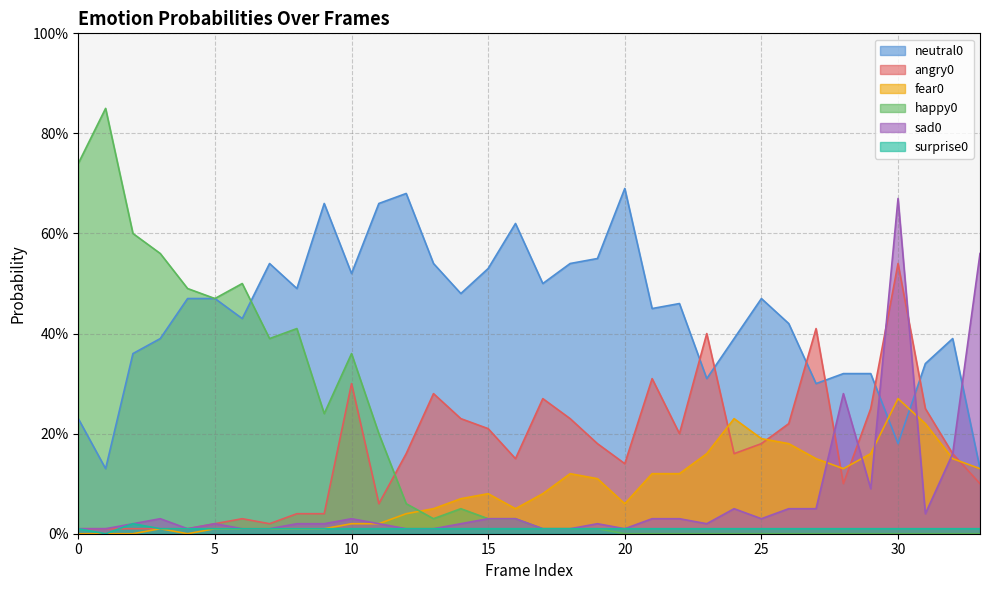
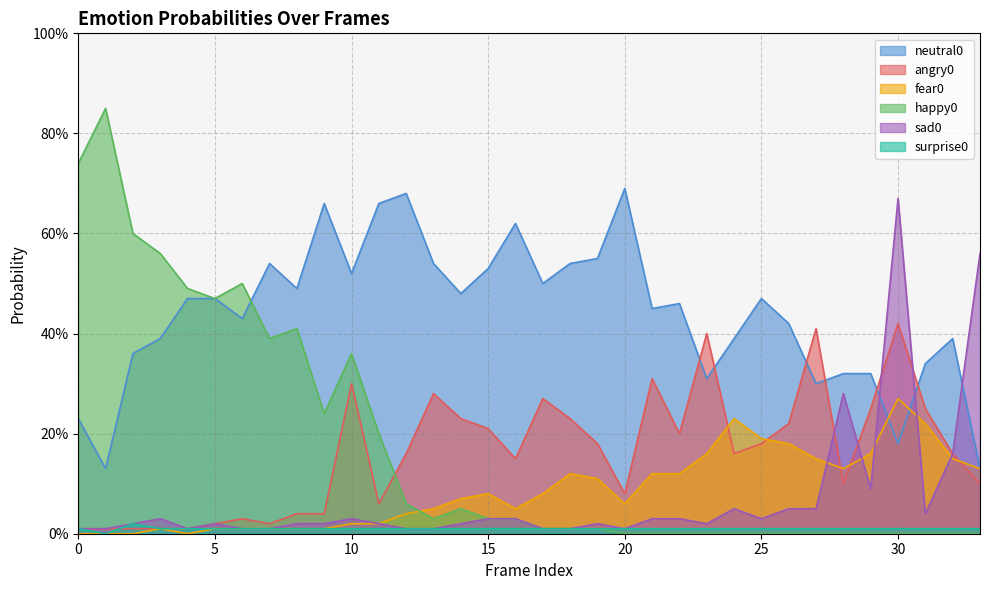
angry0, 20: 14% -> 8%
angry0, 30: 54% -> 42%
